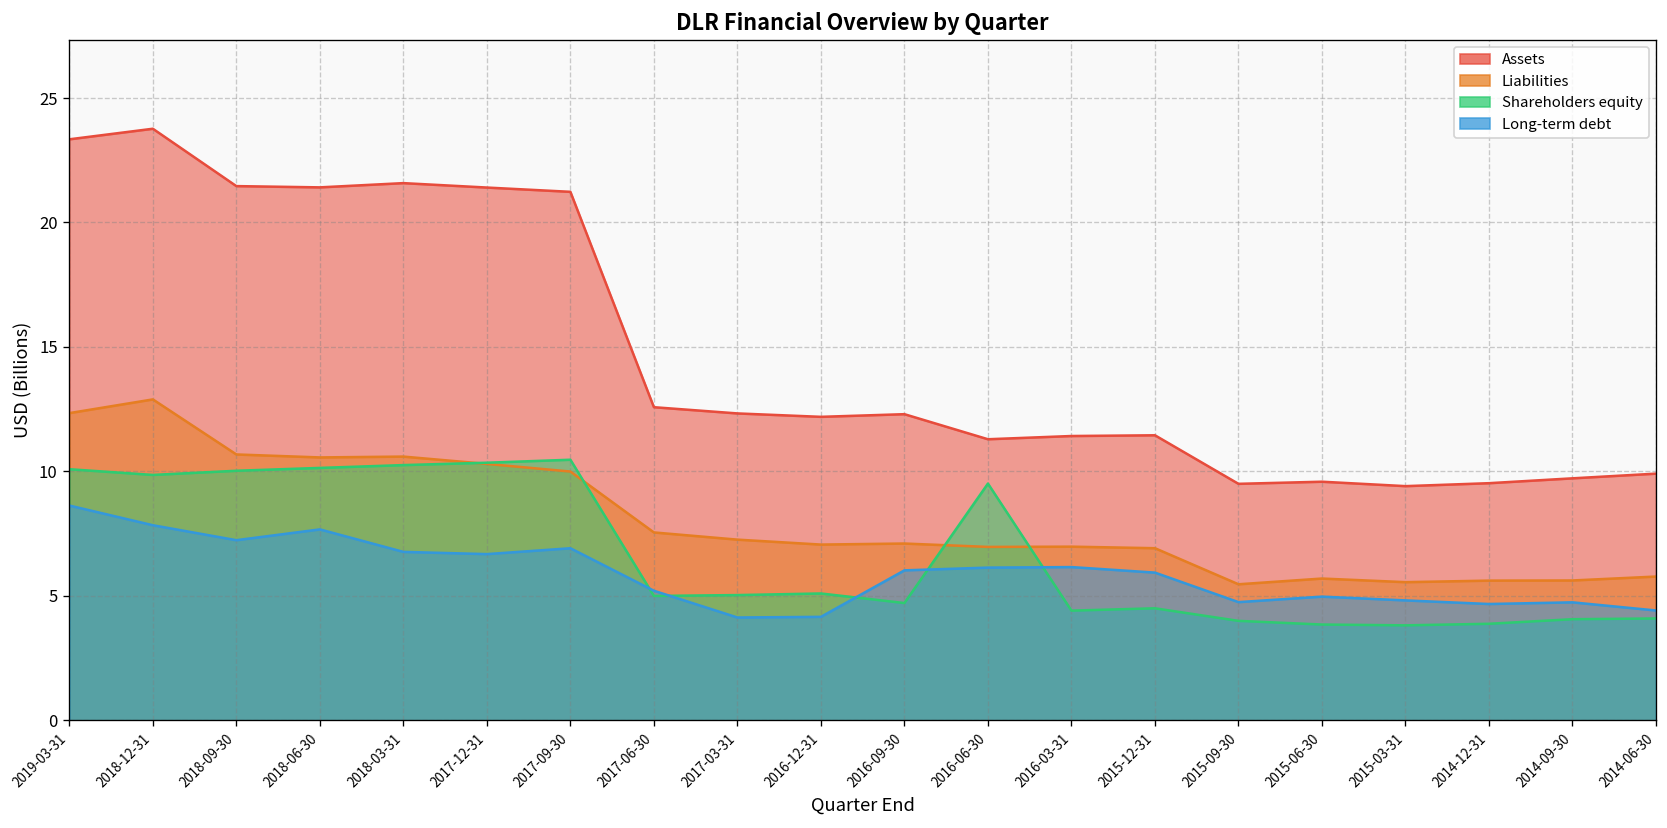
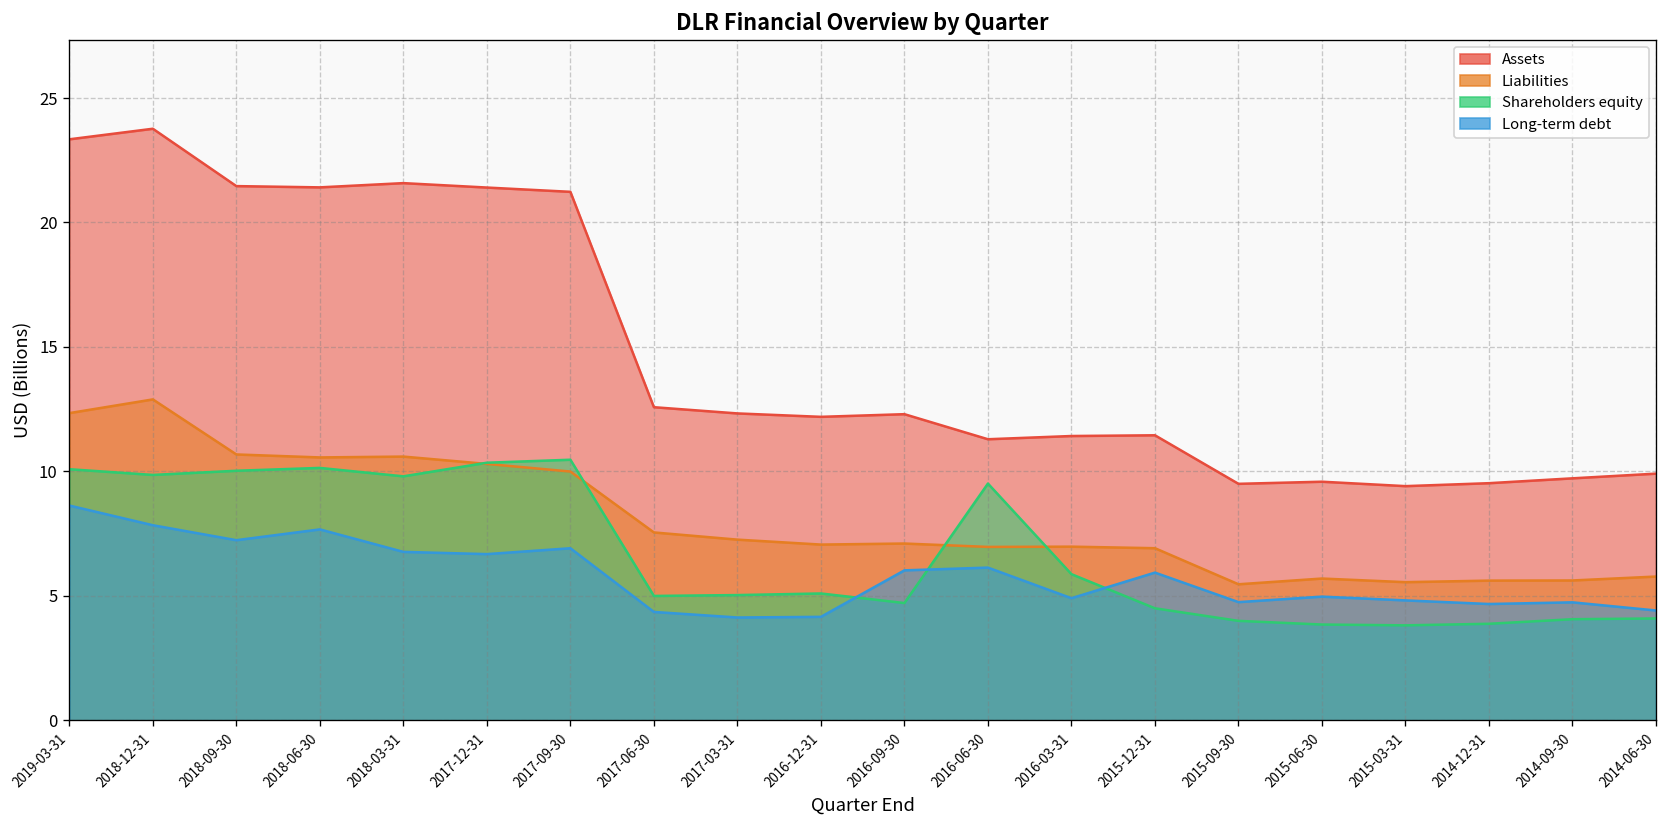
Shareholders equity, 2018-03-31: 10.3 -> 9.8
Long-term debt, 2017-06-30: 5.2 -> 4.4
Shareholders equity, 2016-03-31: 4.4 -> 5.9
Long-term debt, 2016-03-31: 6.2 -> 4.9
